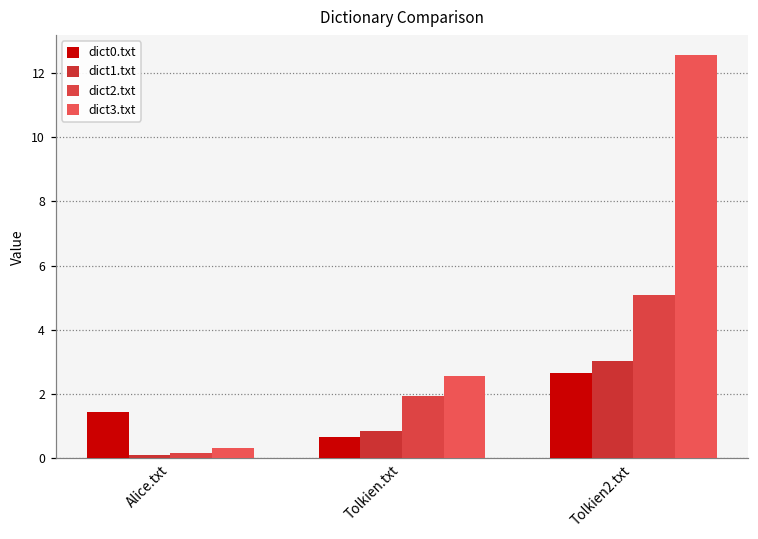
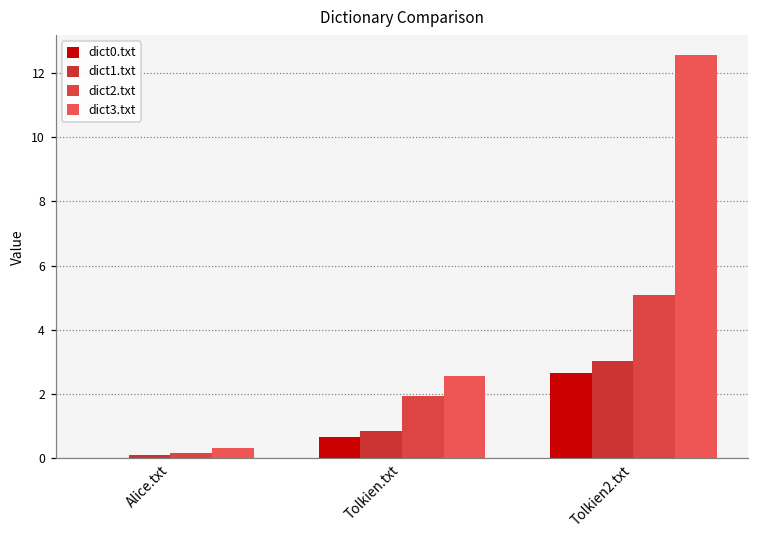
dict0.txt, Alice.txt: 1.5 -> 0.0
